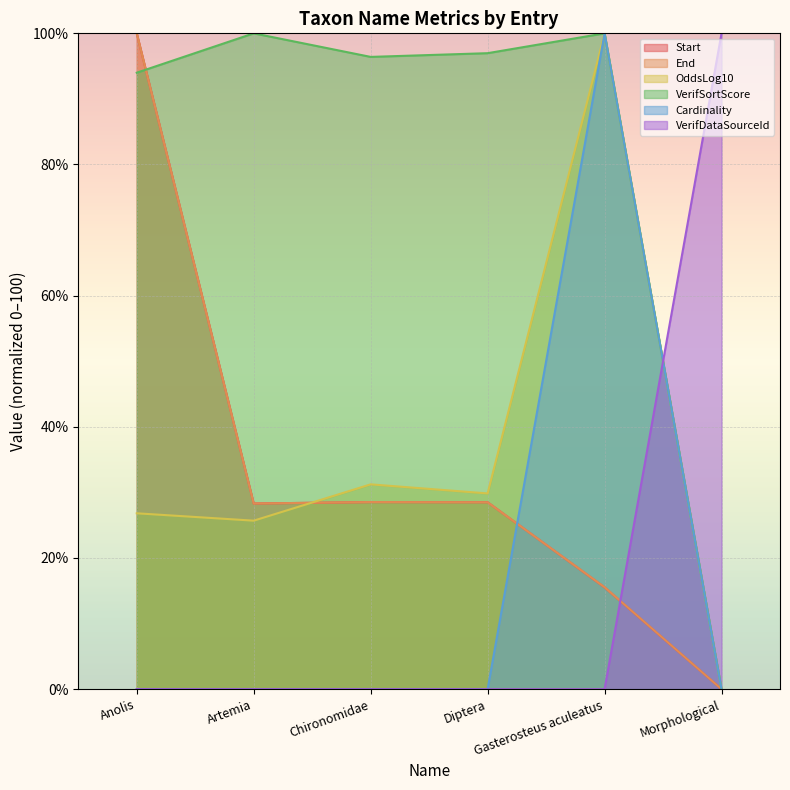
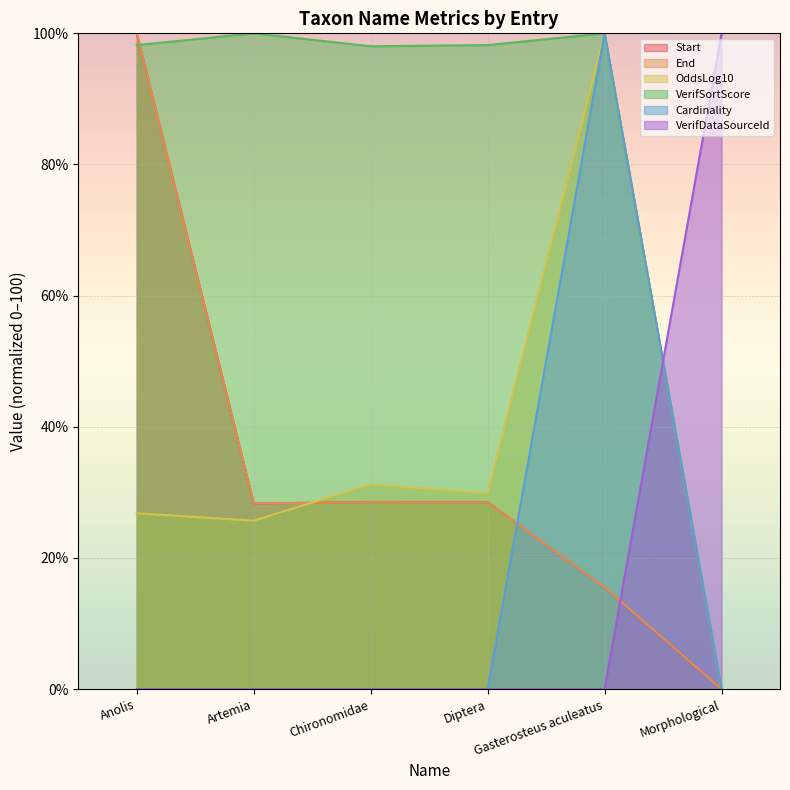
VerifSortScore, Anolis: 94% -> 98%
VerifSortScore, Chironomidae: 96% -> 98%
VerifSortScore, Diptera: 97% -> 98%
